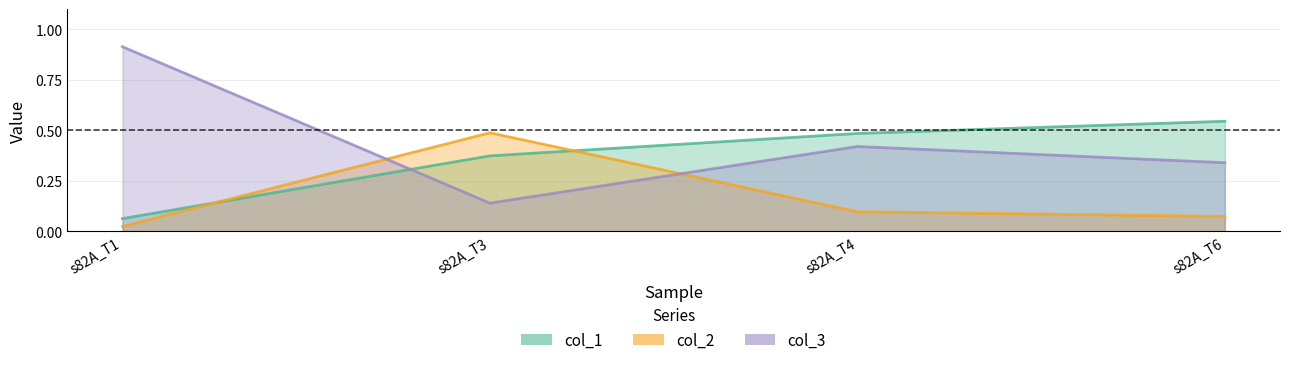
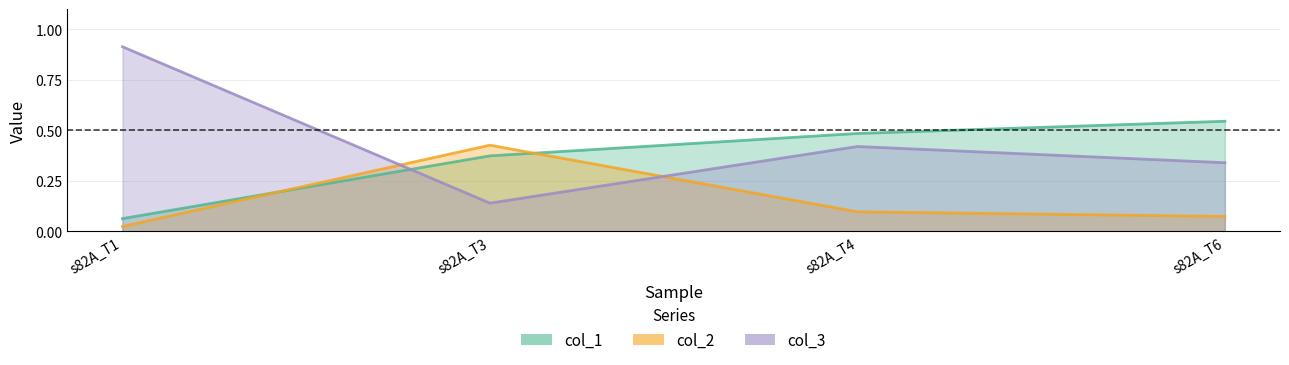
col_2, s82A_T3: 0.49 -> 0.43
